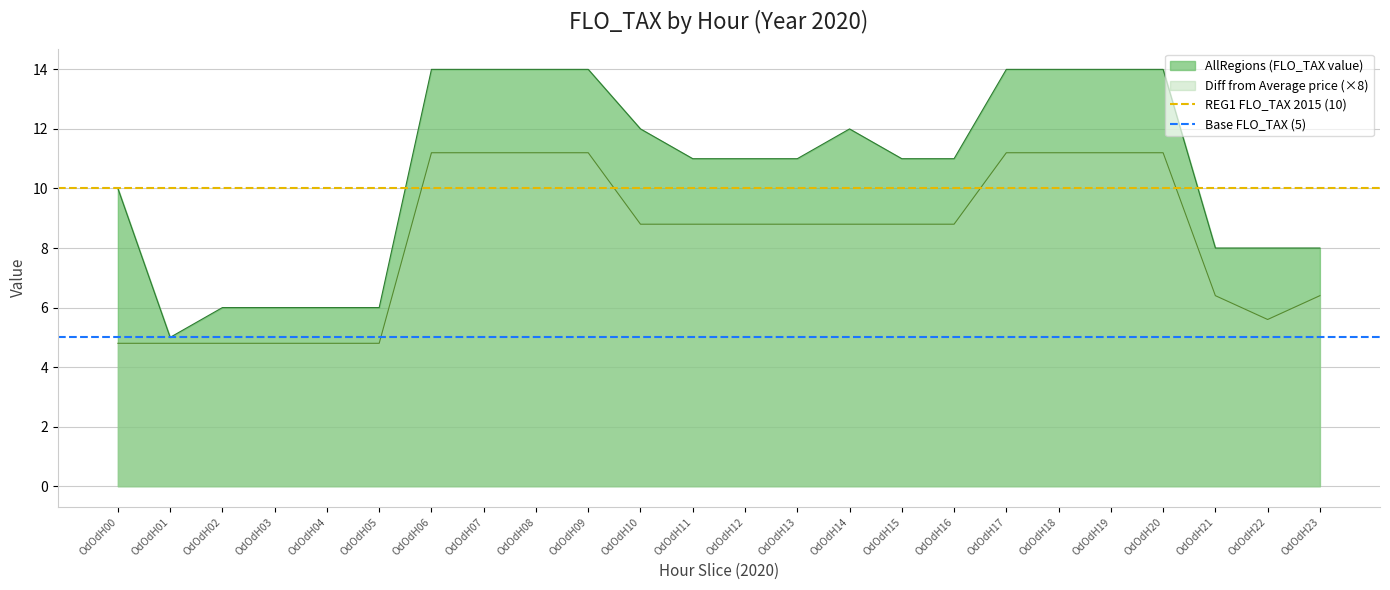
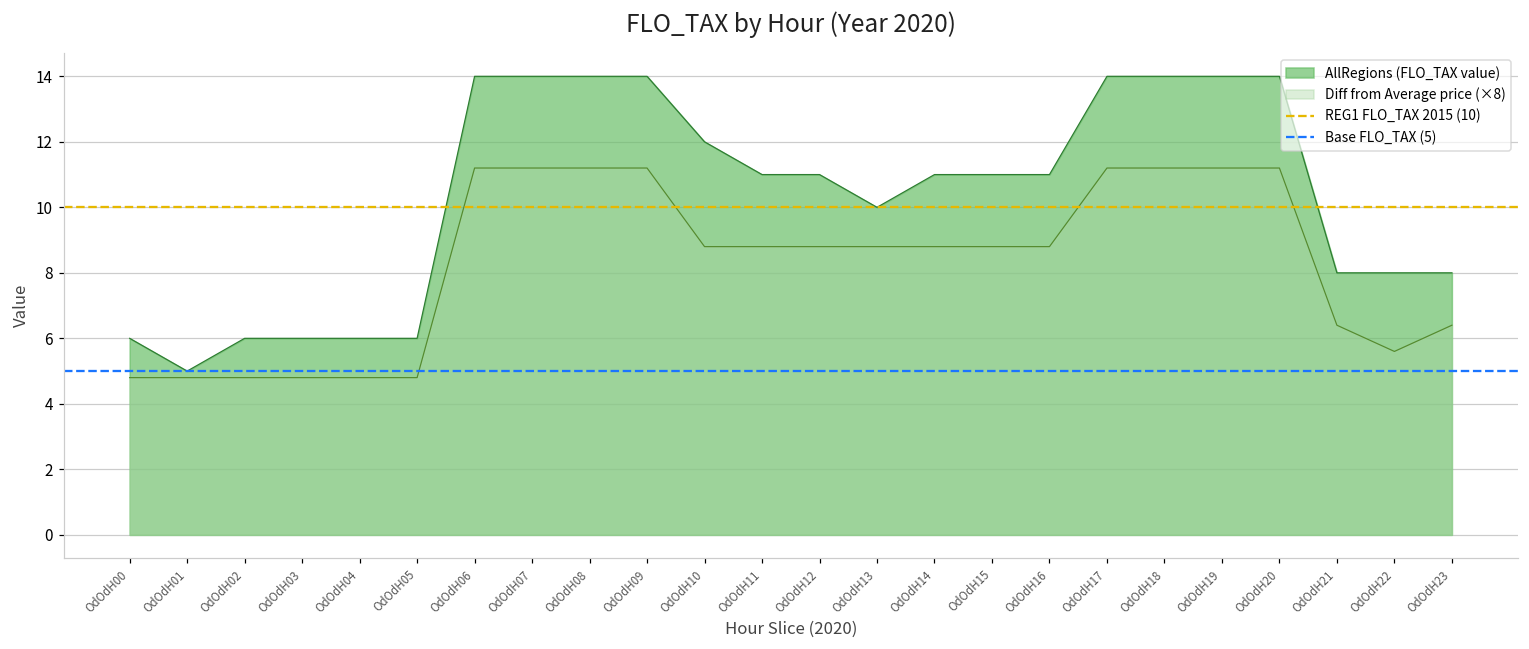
AllRegions (FLO_TAX value), OdOdH00: 10 -> 6
AllRegions (FLO_TAX value), OdOdH13: 11 -> 10
AllRegions (FLO_TAX value), OdOdH14: 12 -> 11
